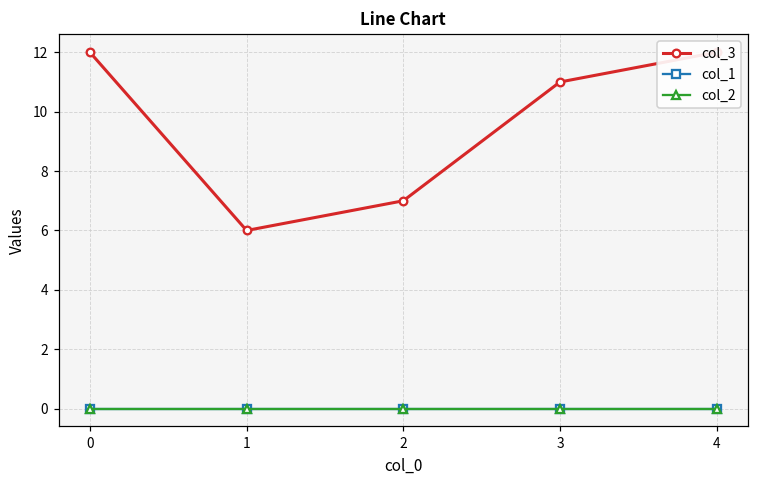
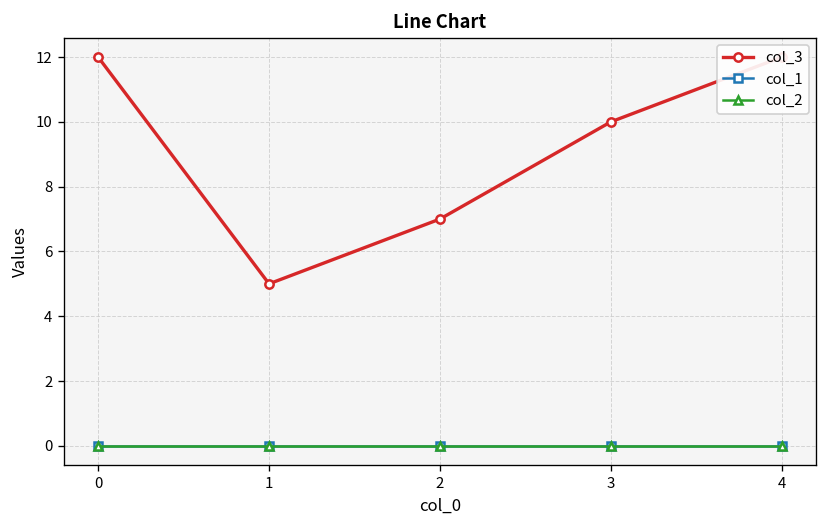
col_3, 1: 6 -> 5
col_3, 3: 11 -> 10
